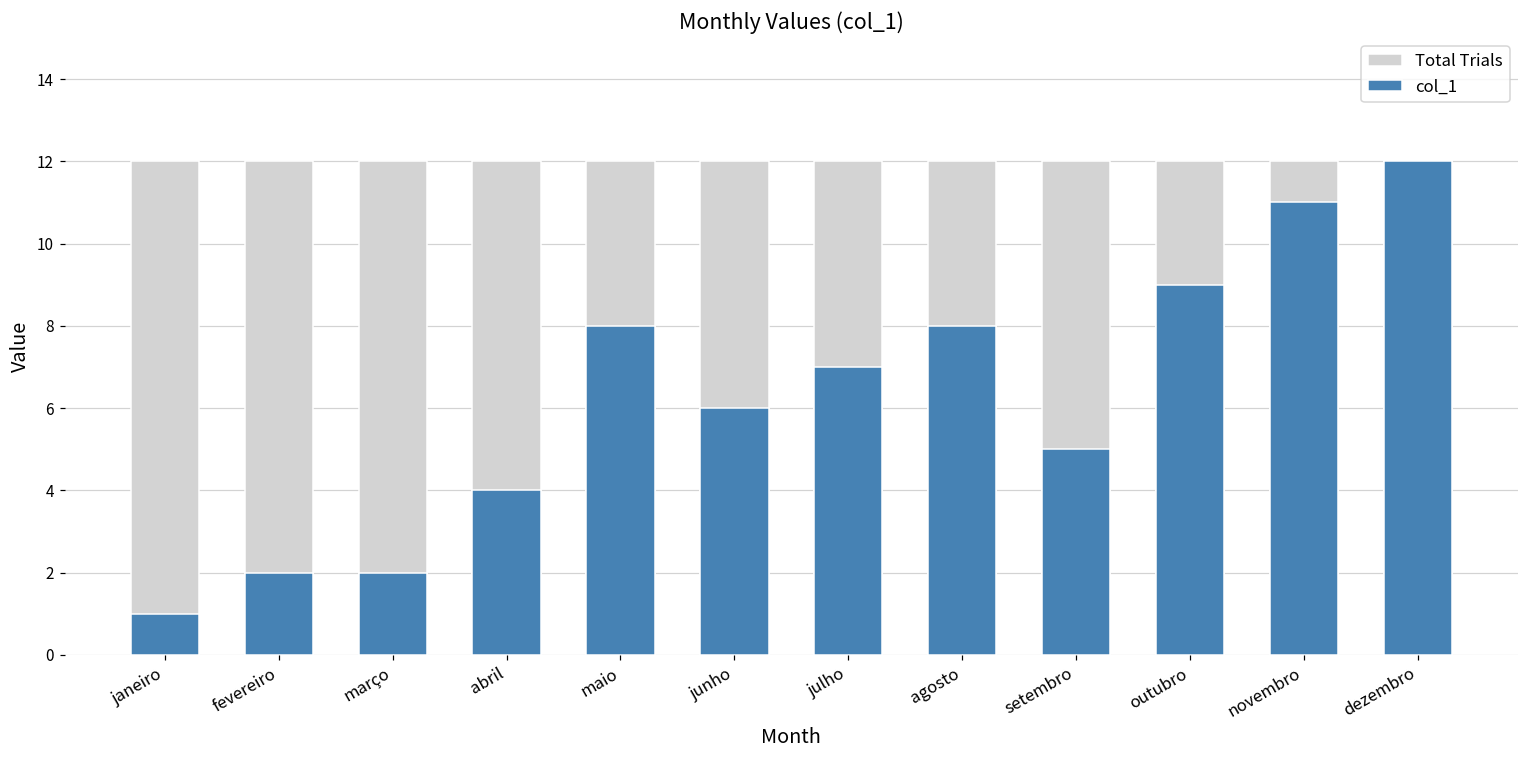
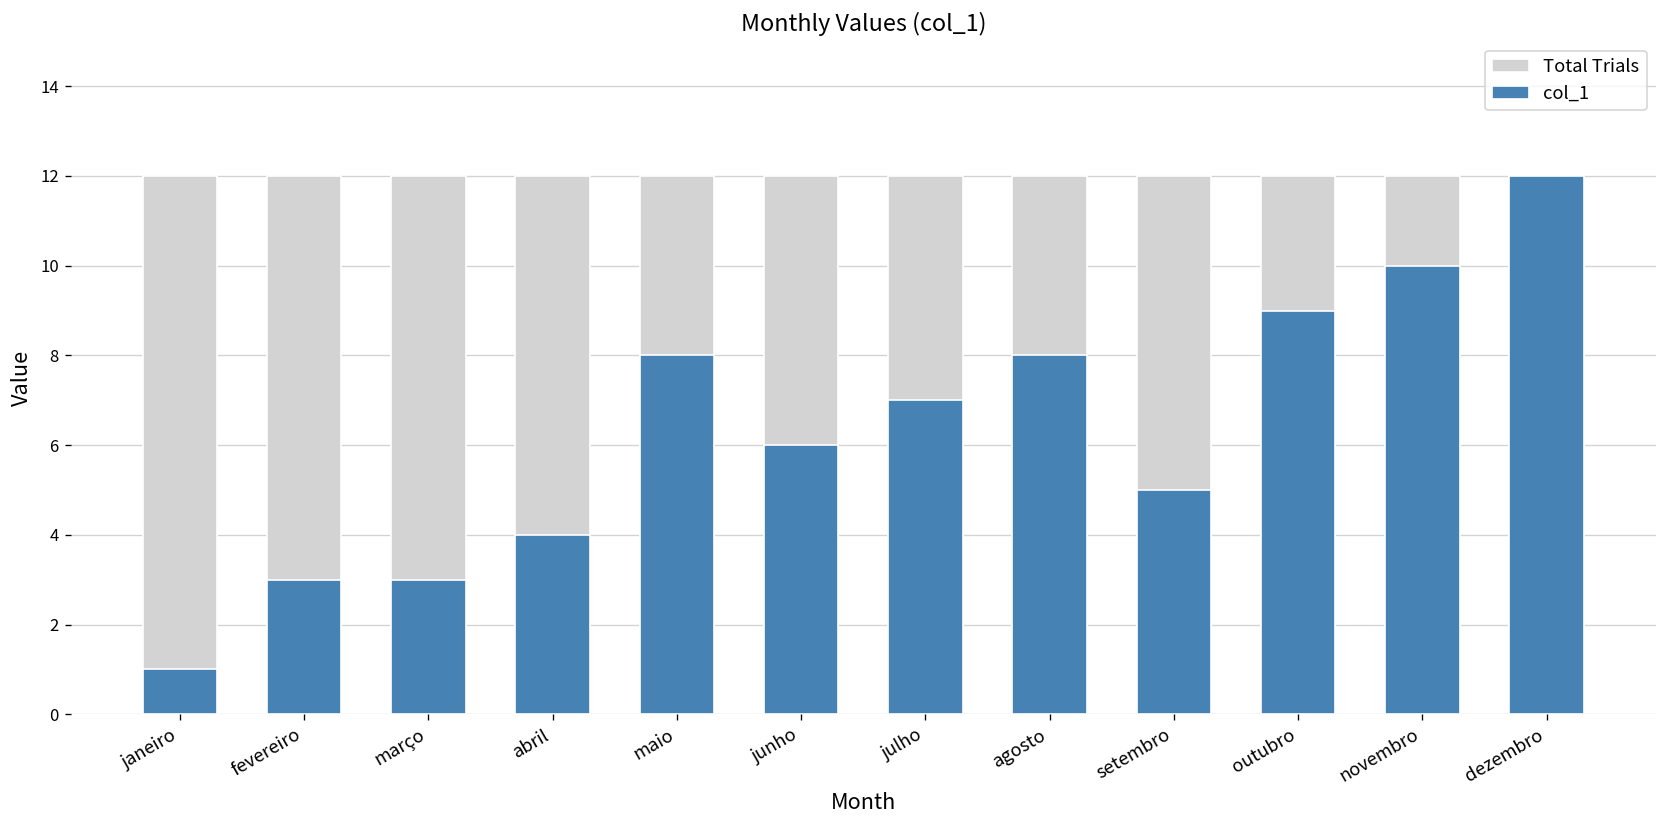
col_1, fevereiro: 2 -> 3
col_1, março: 2 -> 3
col_1, novembro: 11 -> 10
